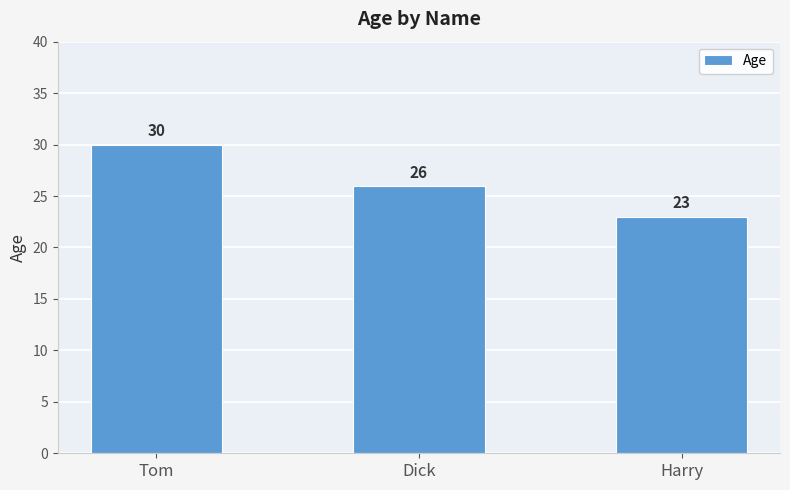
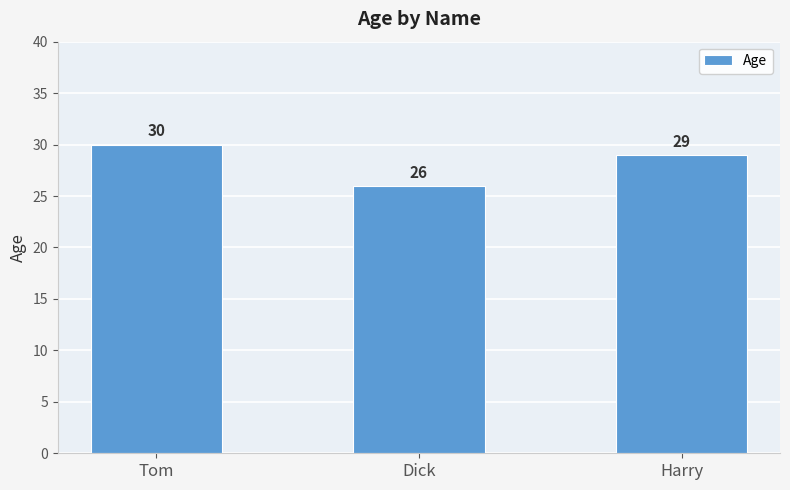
Harry: 23 -> 29
